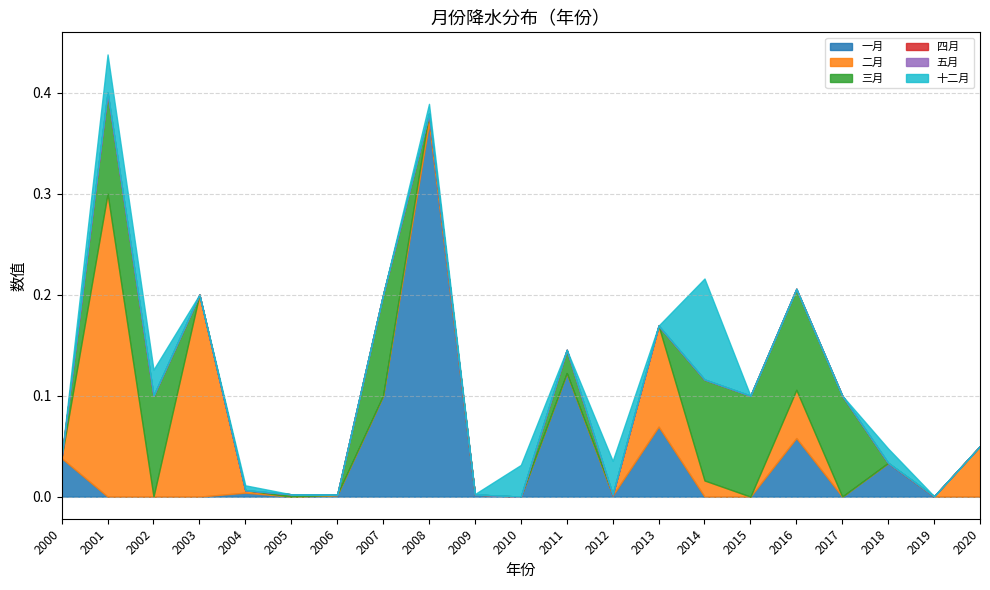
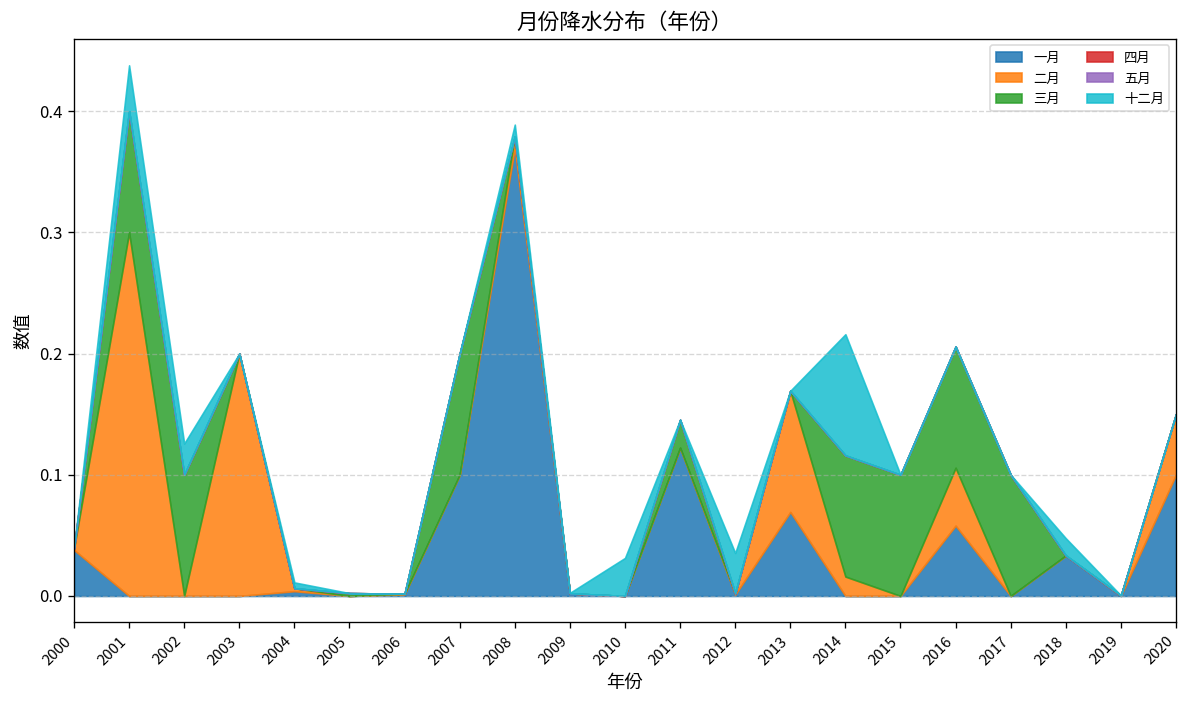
一月, 2020: 0.0 -> 0.1
